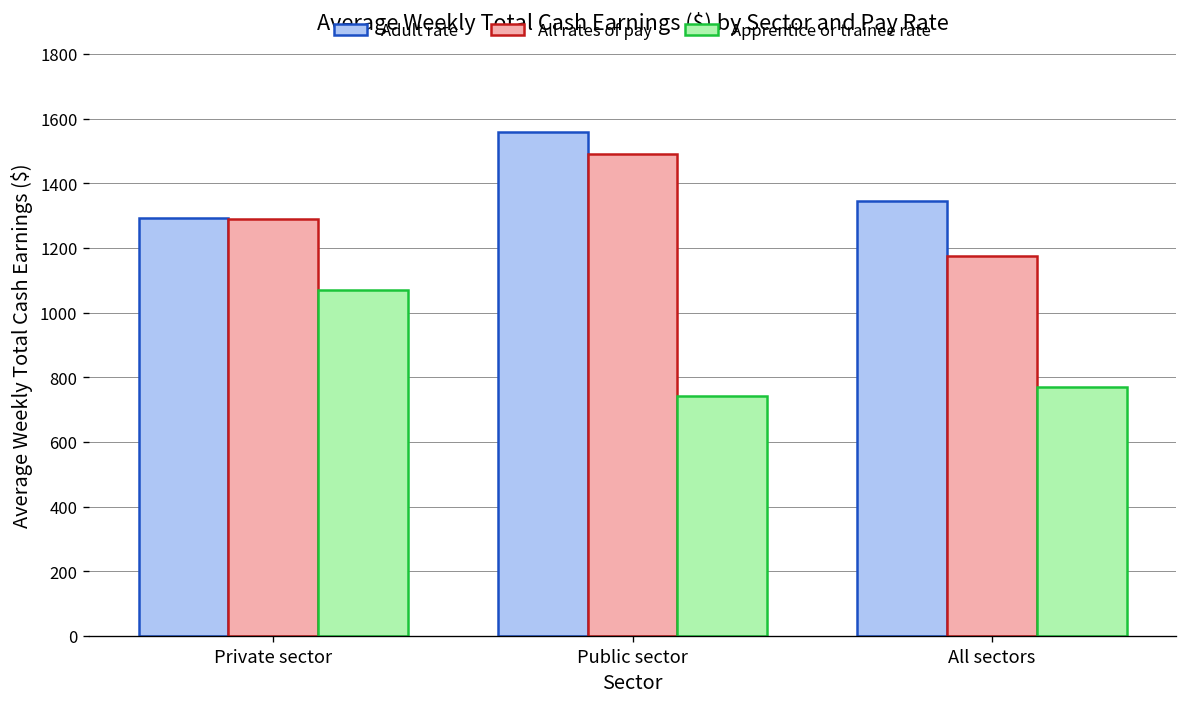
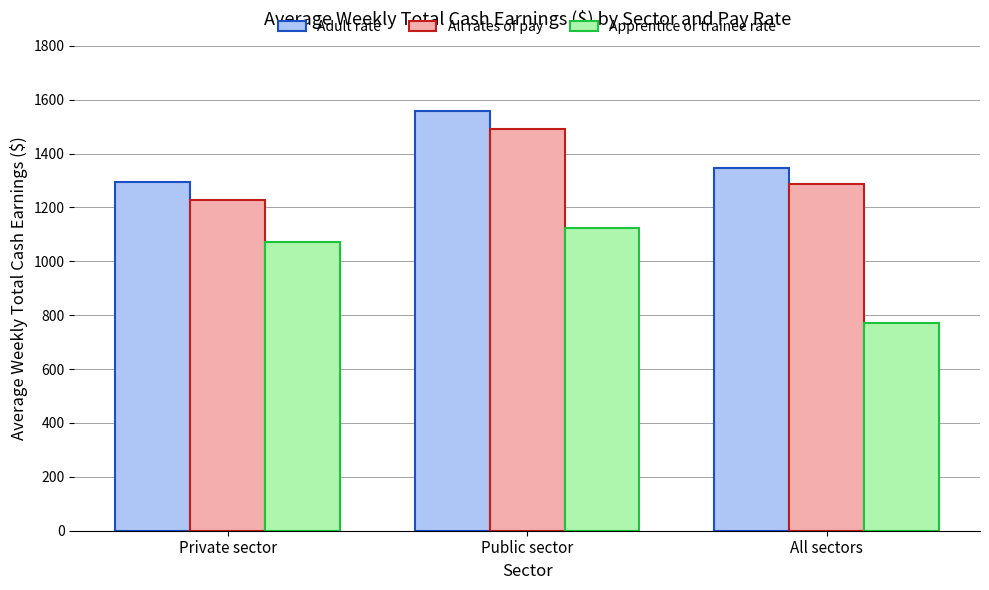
All rates of pay, Private sector: 1290 -> 1230
Apprentice or trainee rate, Public sector: 740 -> 1120
All rates of pay, All sectors: 1180 -> 1290
